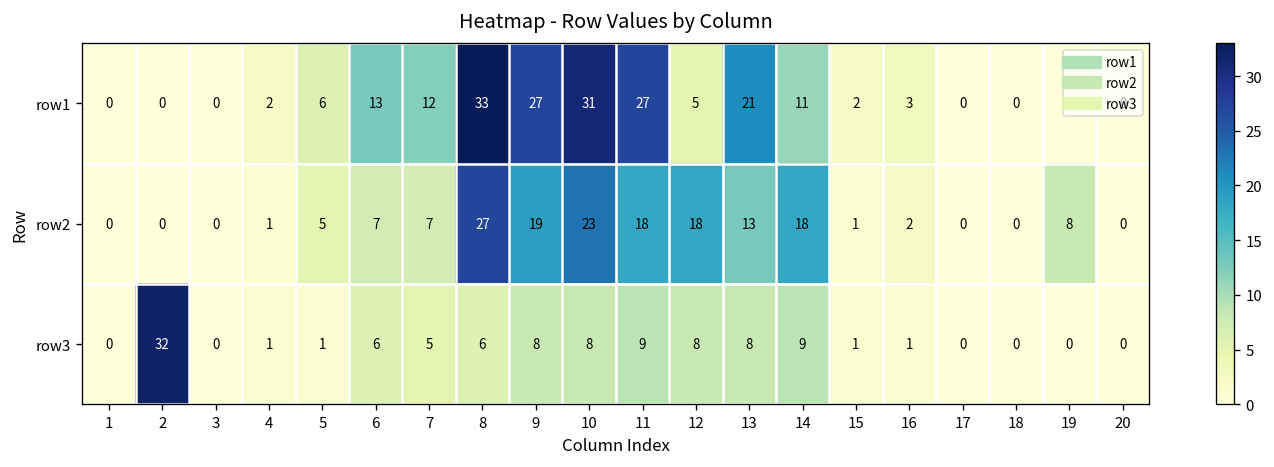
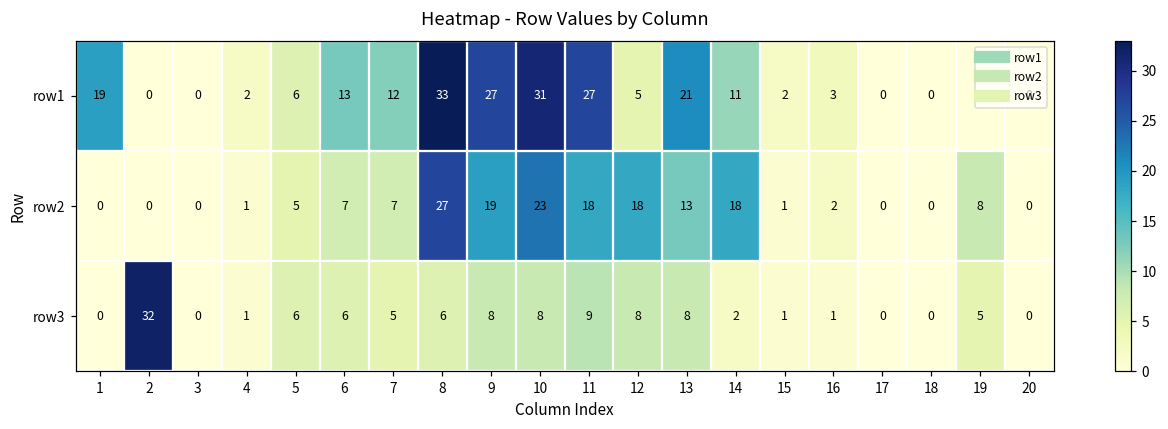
row1, 1: 0 -> 19
row3, 5: 1 -> 6
row3, 14: 9 -> 2
row3, 19: 0 -> 5
